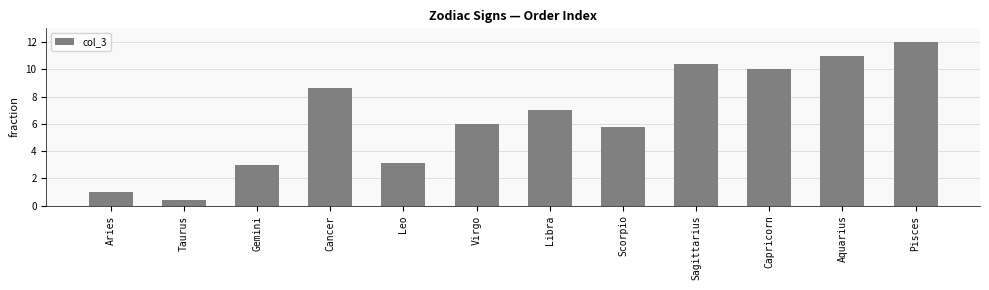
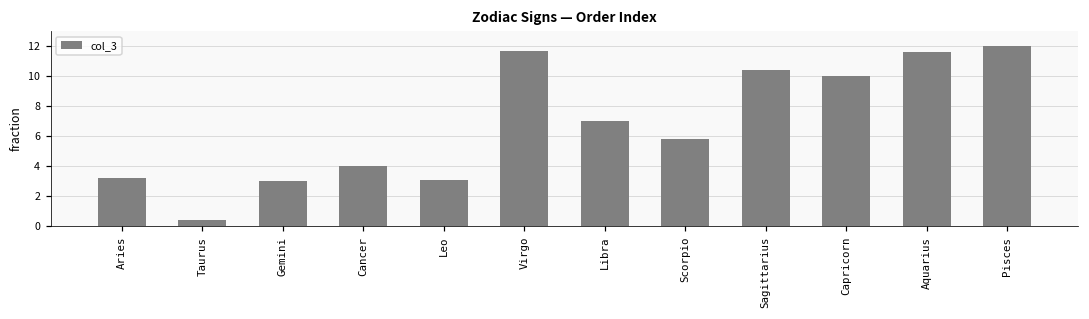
Aries: 1.0 -> 3.2
Cancer: 8.6 -> 4.0
Virgo: 6.0 -> 11.7
Aquarius: 11.0 -> 11.6
